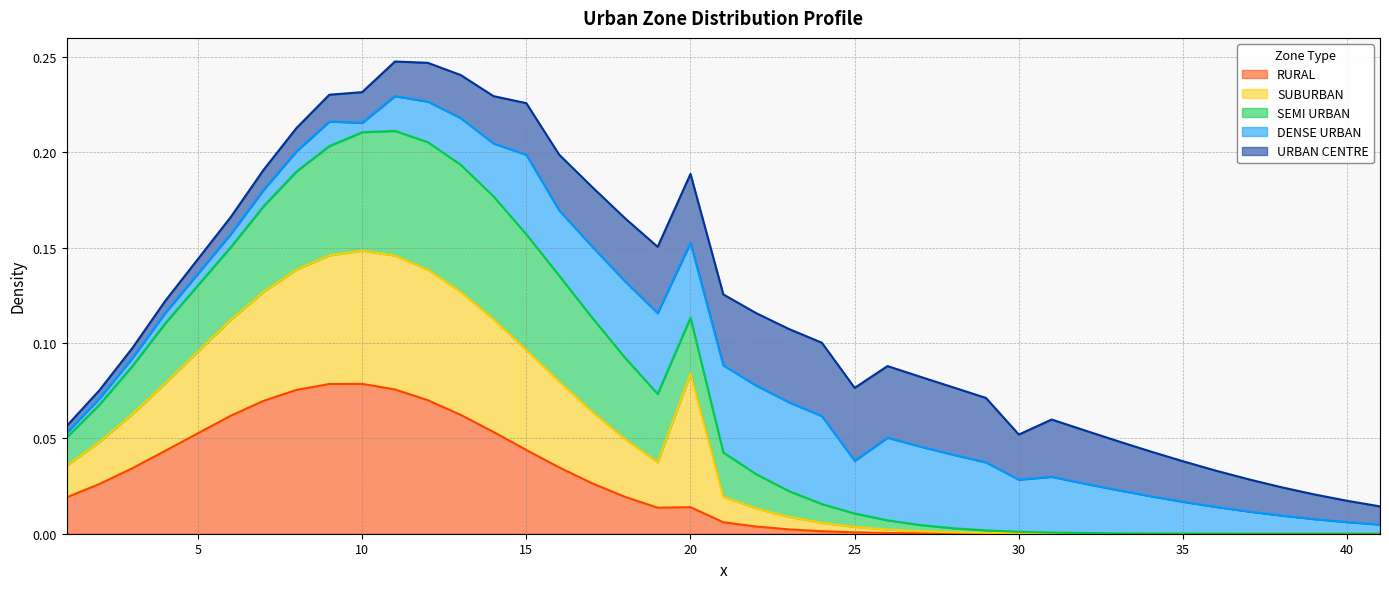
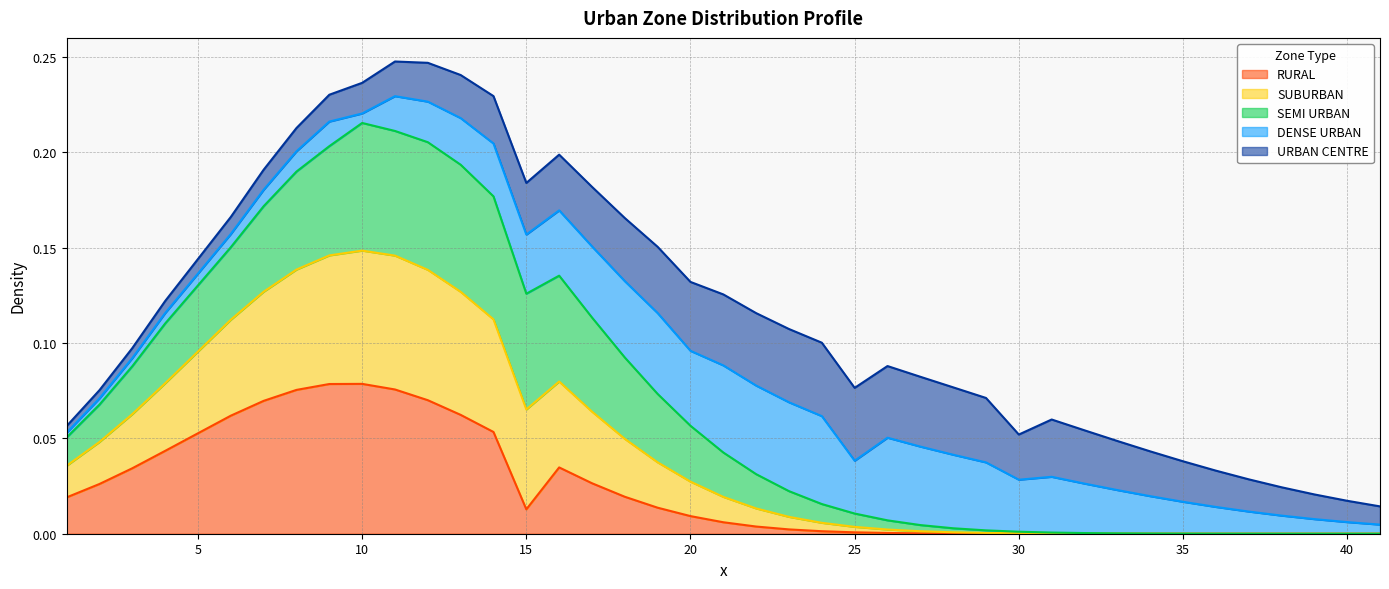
SEMI URBAN, 10: 0.062 -> 0.067
RURAL, 15: 0.044 -> 0.013
DENSE URBAN, 15: 0.042 -> 0.031
RURAL, 20: 0.014 -> 0.009
SUBURBAN, 20: 0.070 -> 0.018
